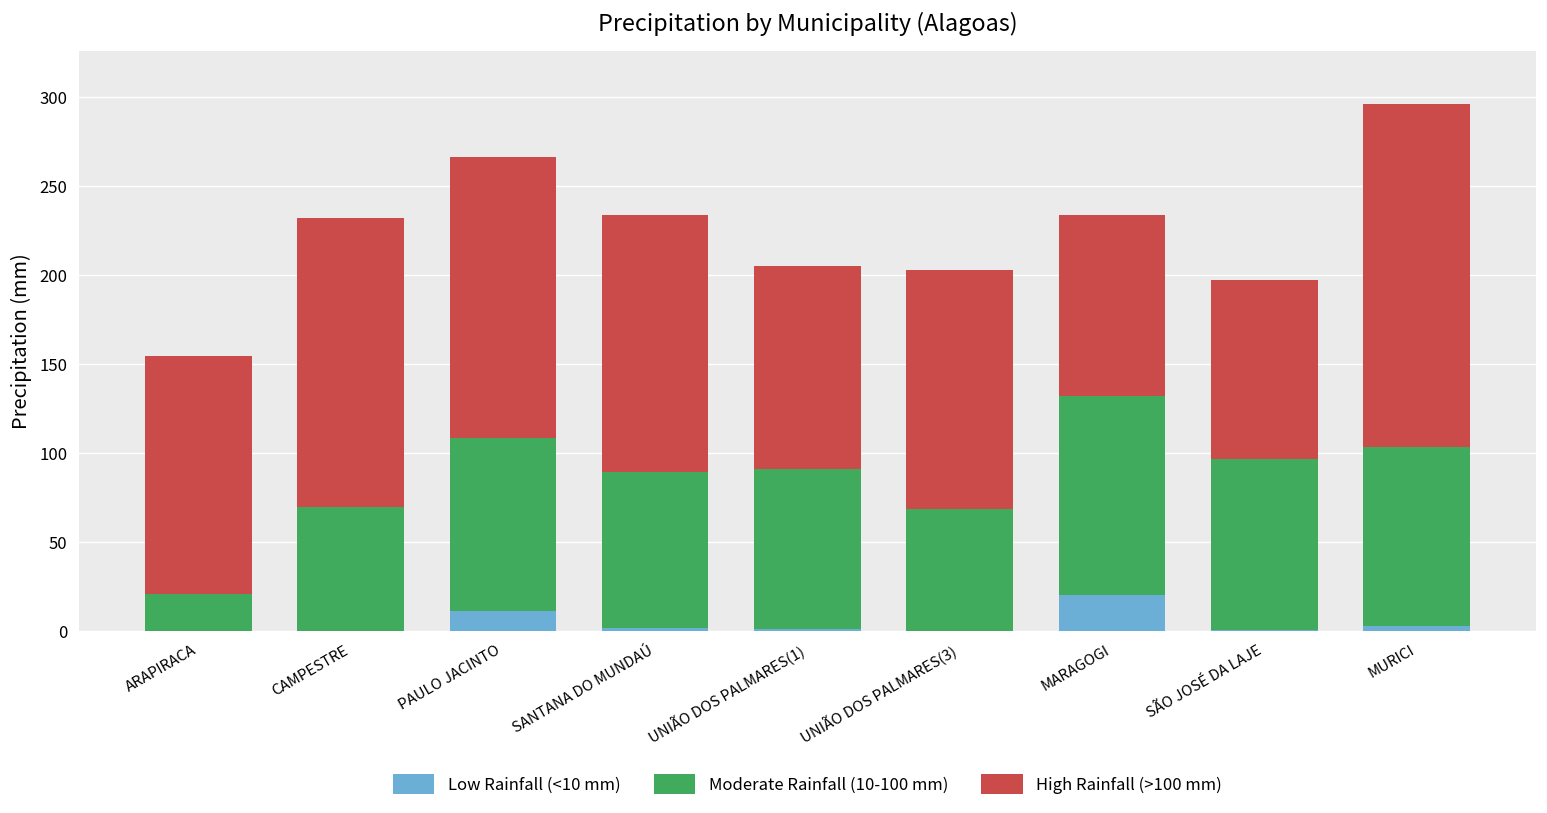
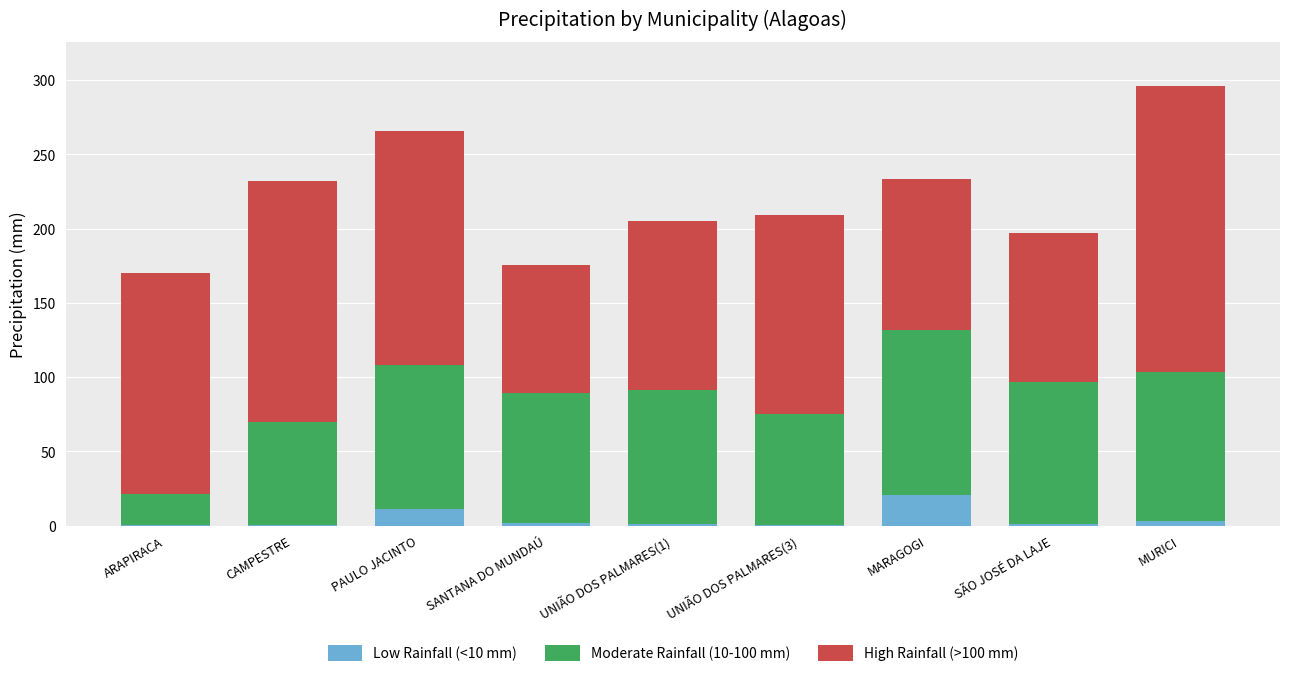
High Rainfall (>100 mm), ARAPIRACA: 134 -> 149
High Rainfall (>100 mm), SANTANA DO MUNDAÚ: 144 -> 86
Moderate Rainfall (10-100 mm), UNIÃO DOS PALMARES(3): 68 -> 75
